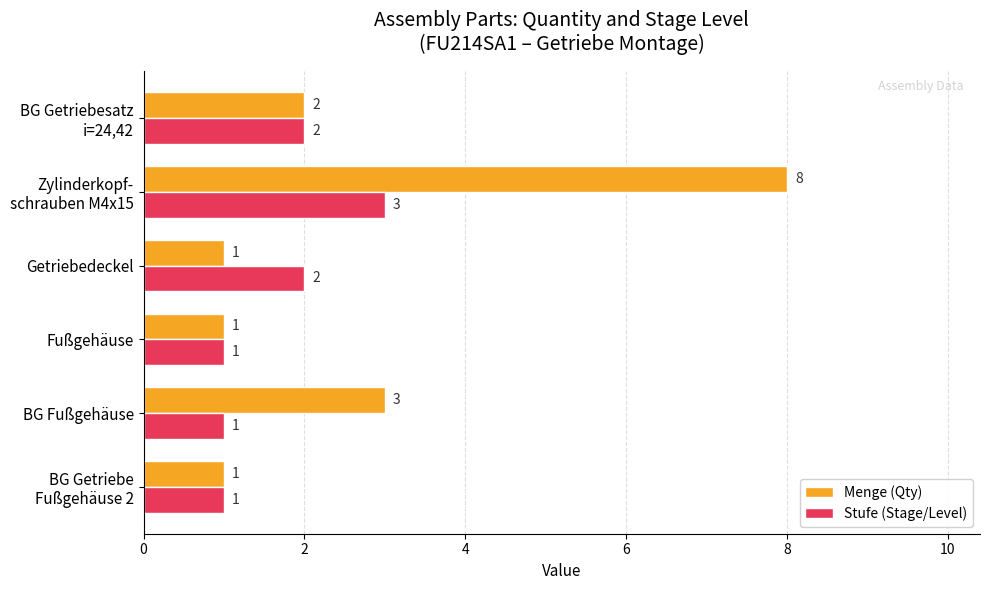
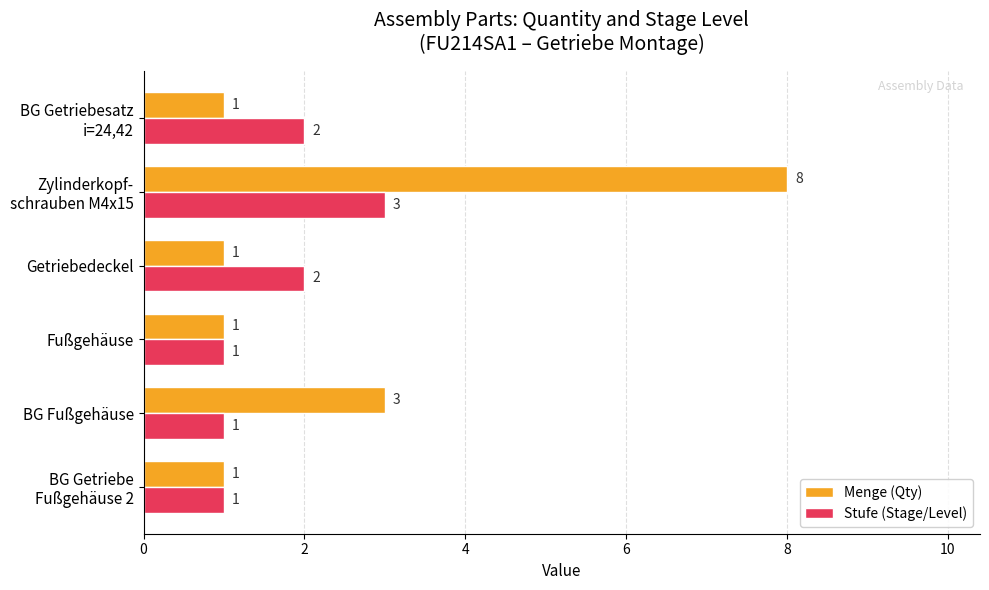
Menge (Qty), BG Getriebesatz i=24,42: 2 -> 1
